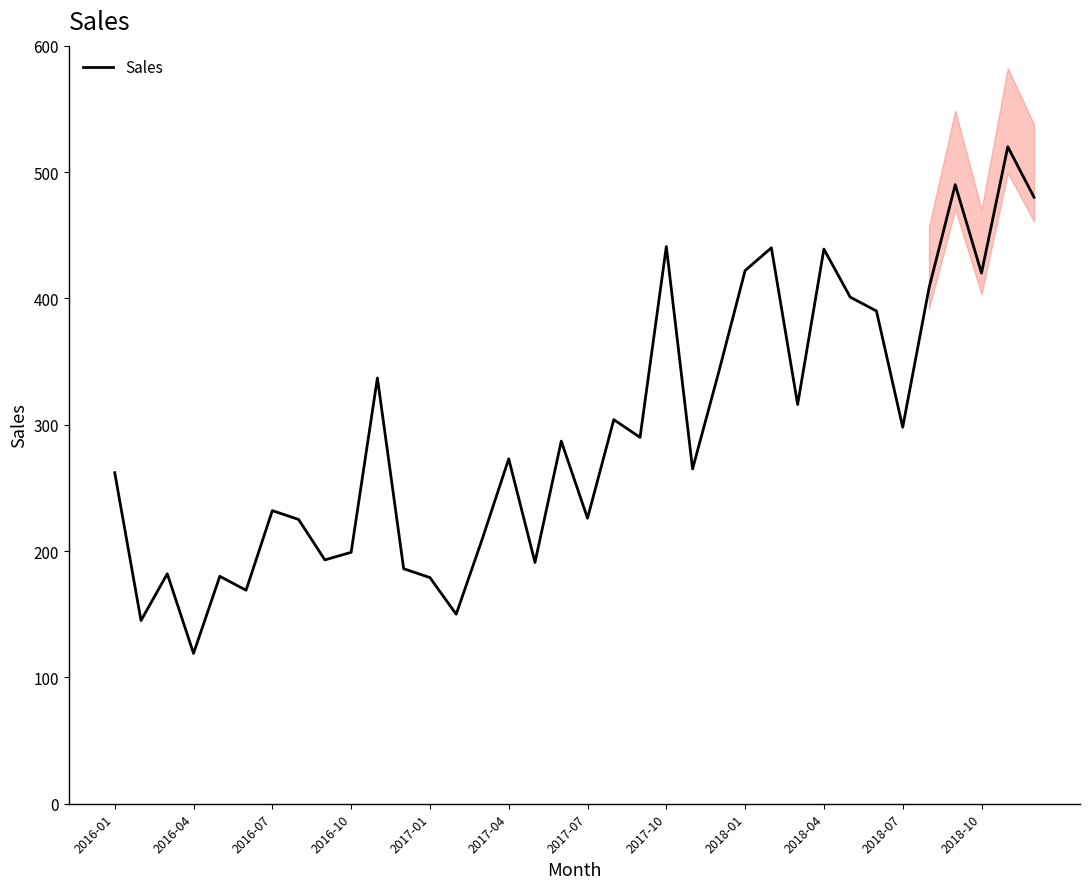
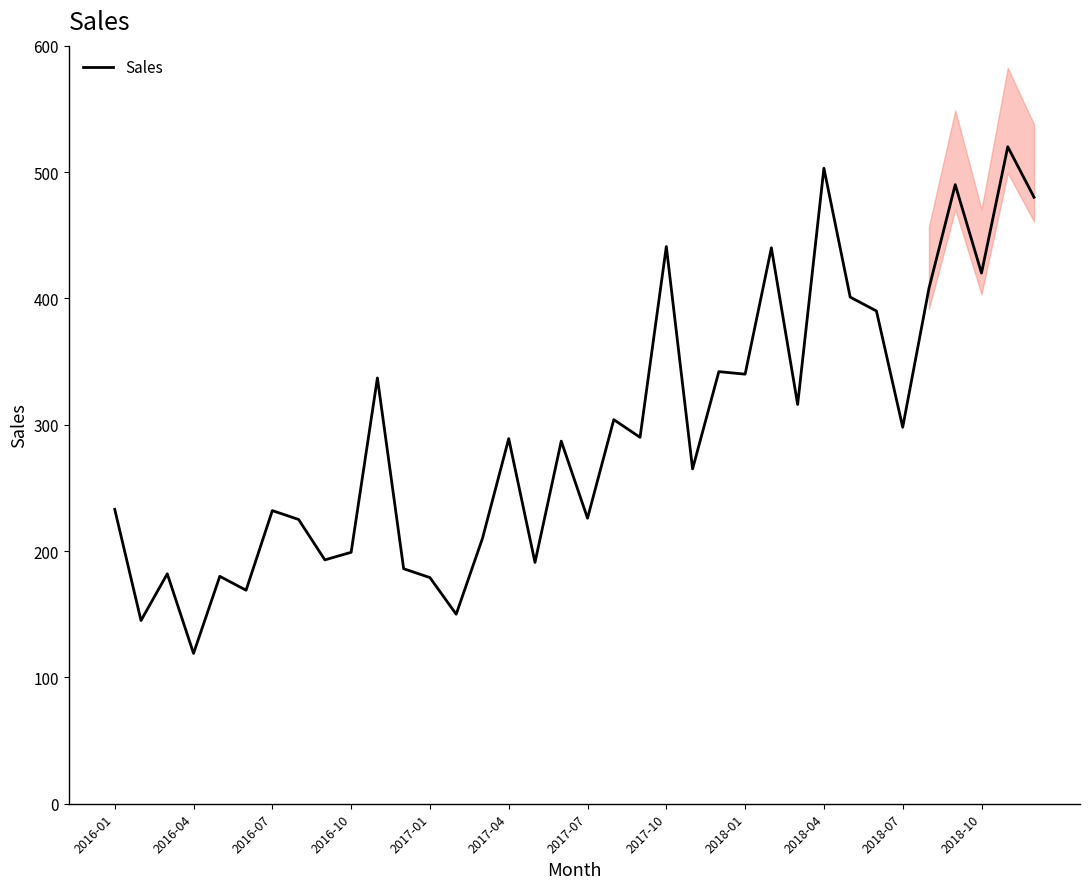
Sales, 2016-01: 262 -> 233
Sales, 2017-04: 273 -> 289
Sales, 2018-01: 422 -> 340
Sales, 2018-04: 439 -> 503
